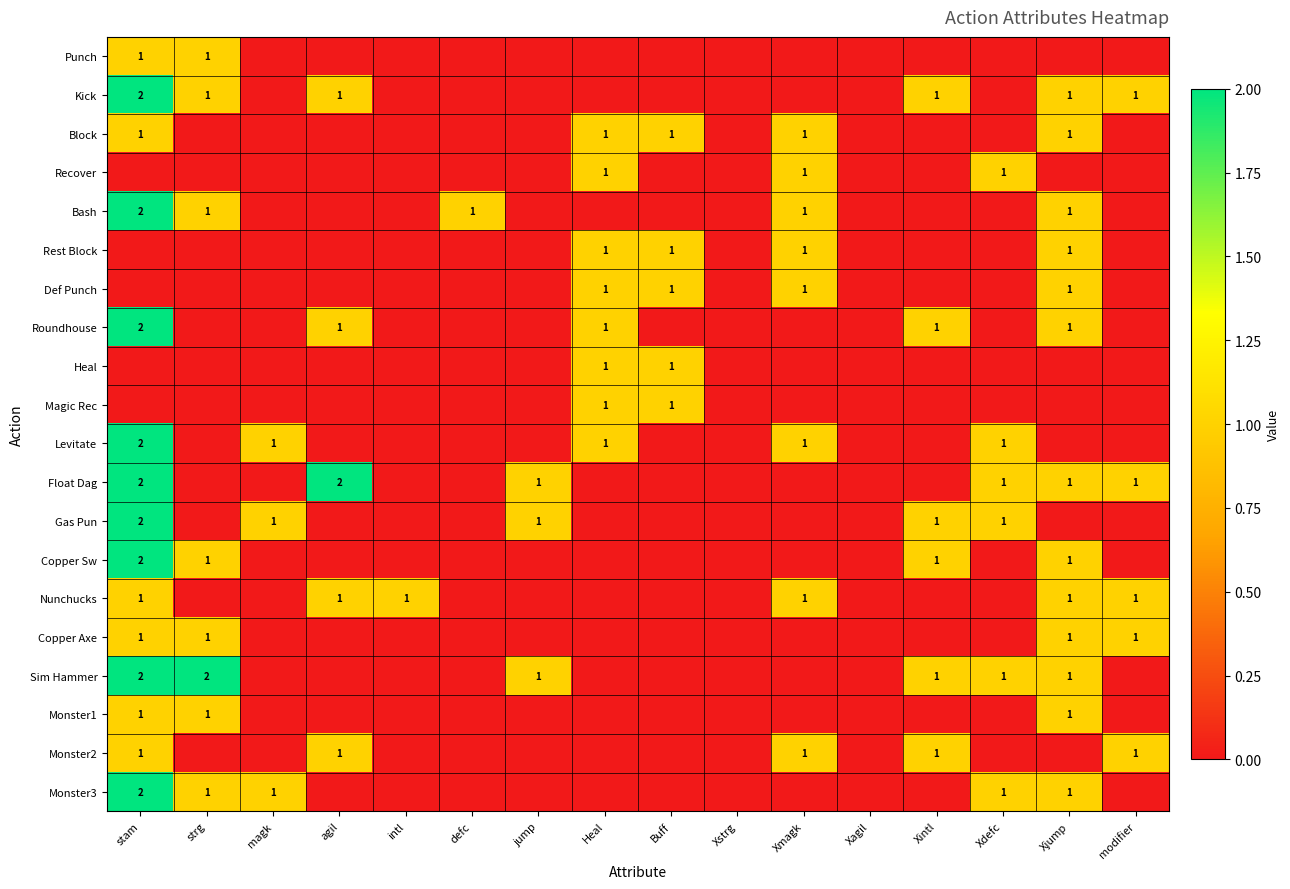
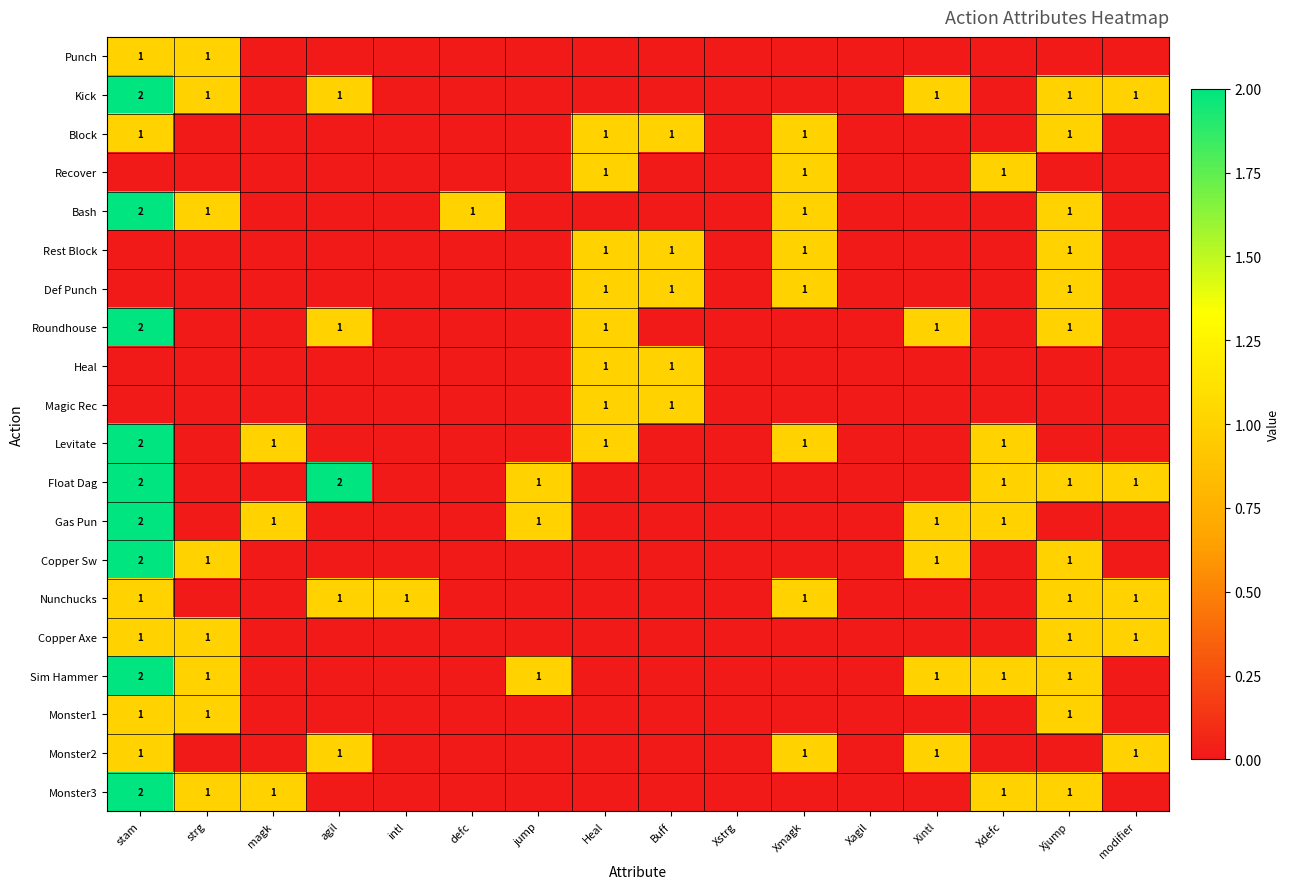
Sim Hammer, strg: 2 -> 1
